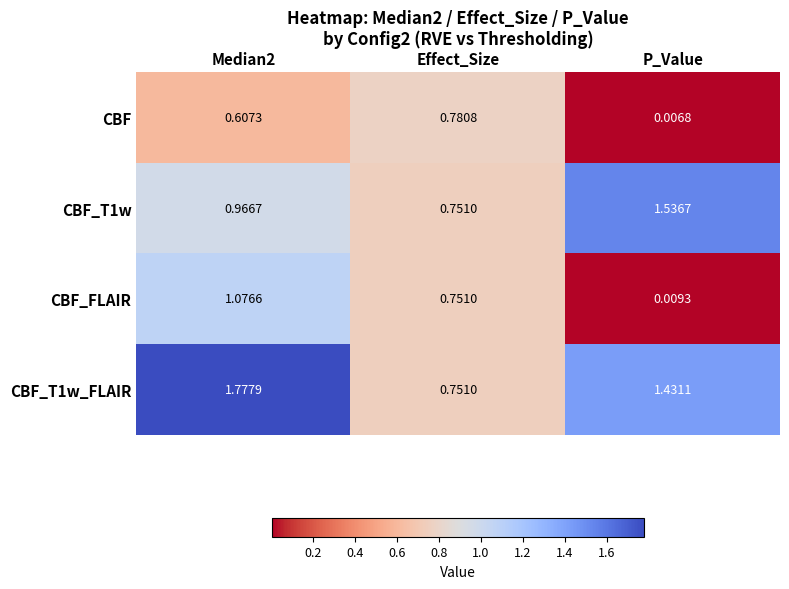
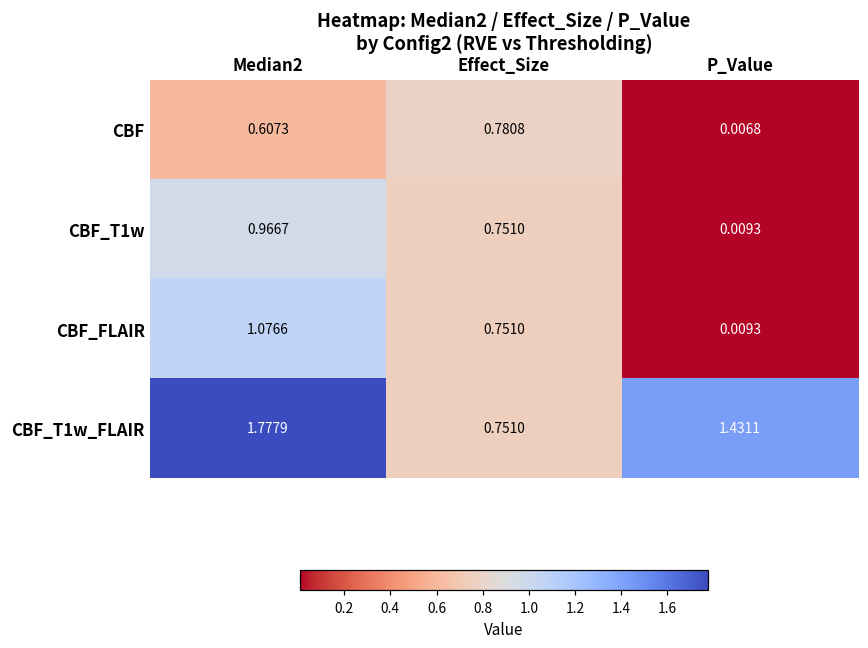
CBF_T1w, P_Value: 1.5367 -> 0.0093
